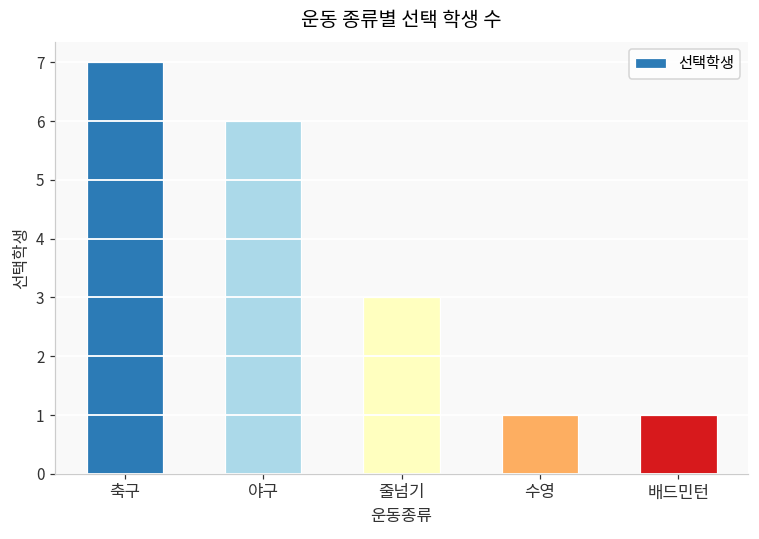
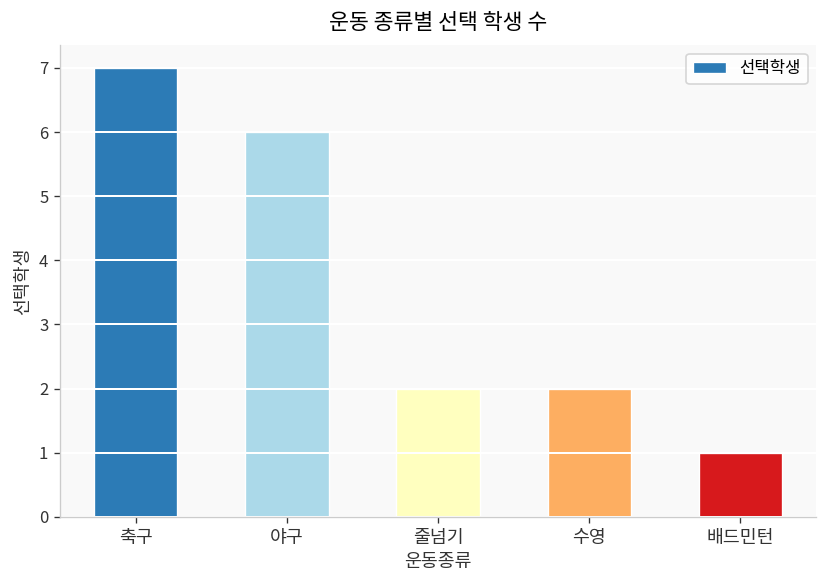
줄넘기: 3 -> 2
수영: 1 -> 2
